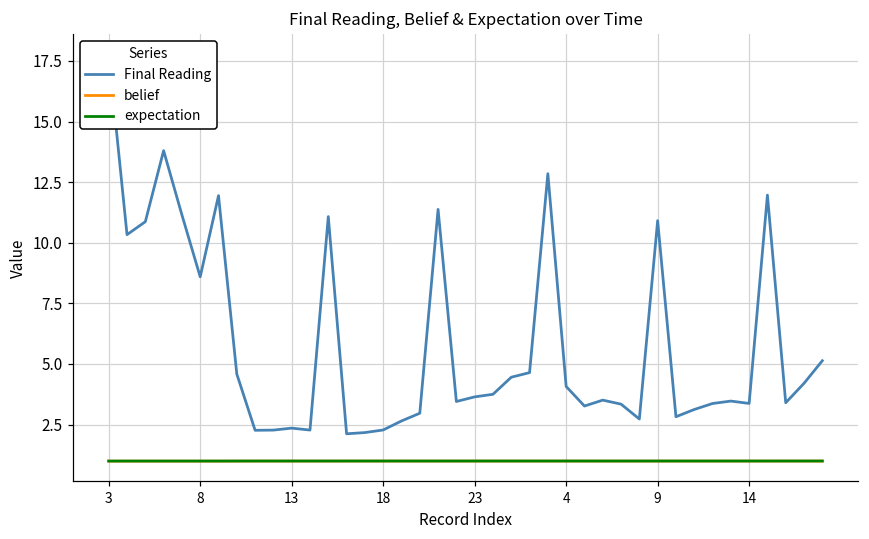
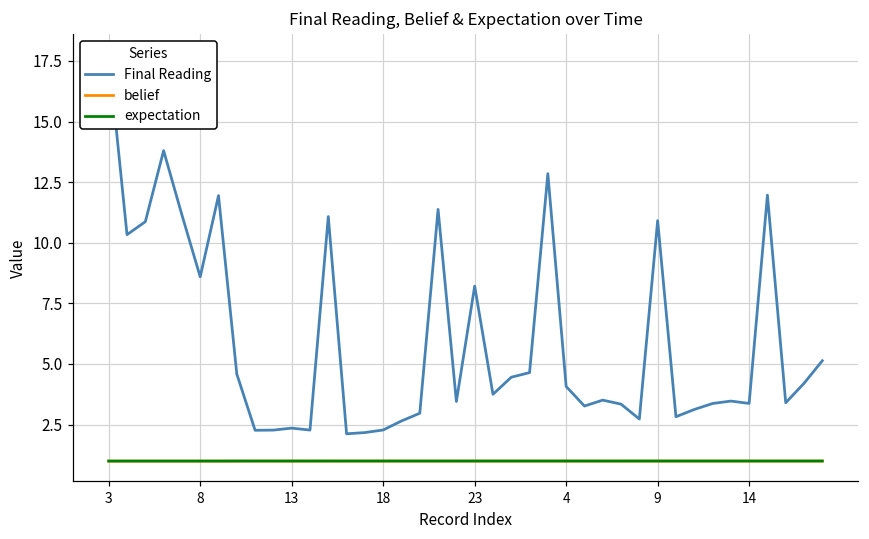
Final Reading, 23: 3.6 -> 8.2
